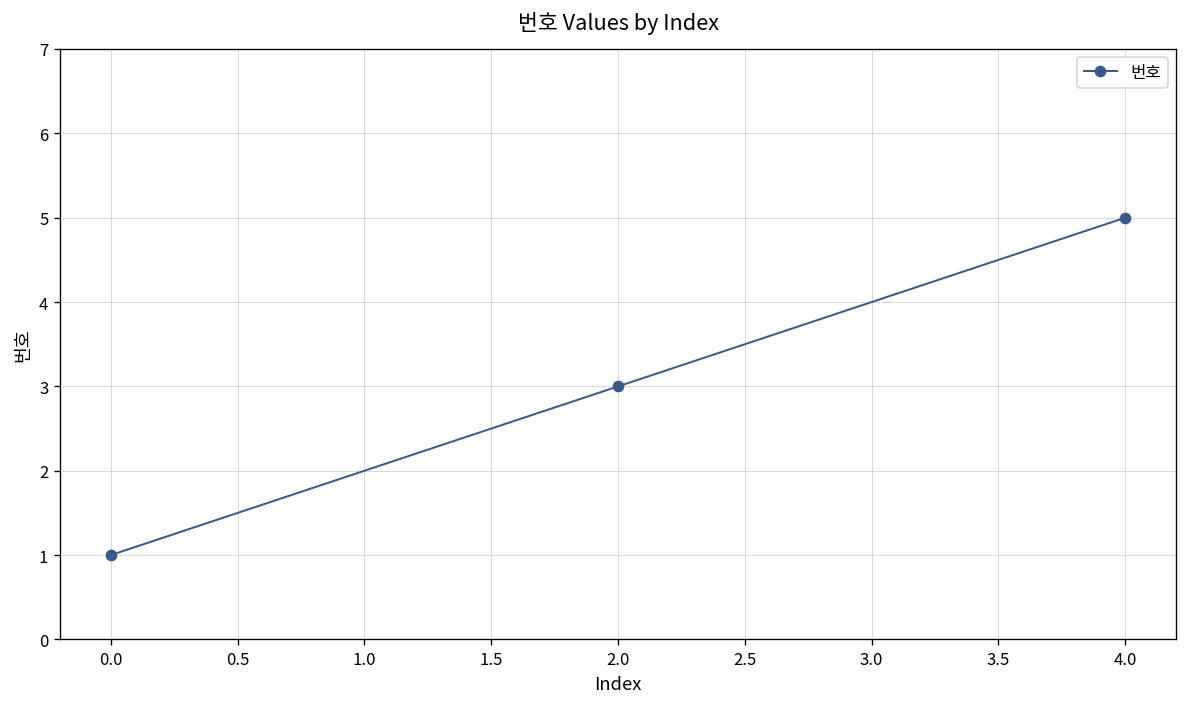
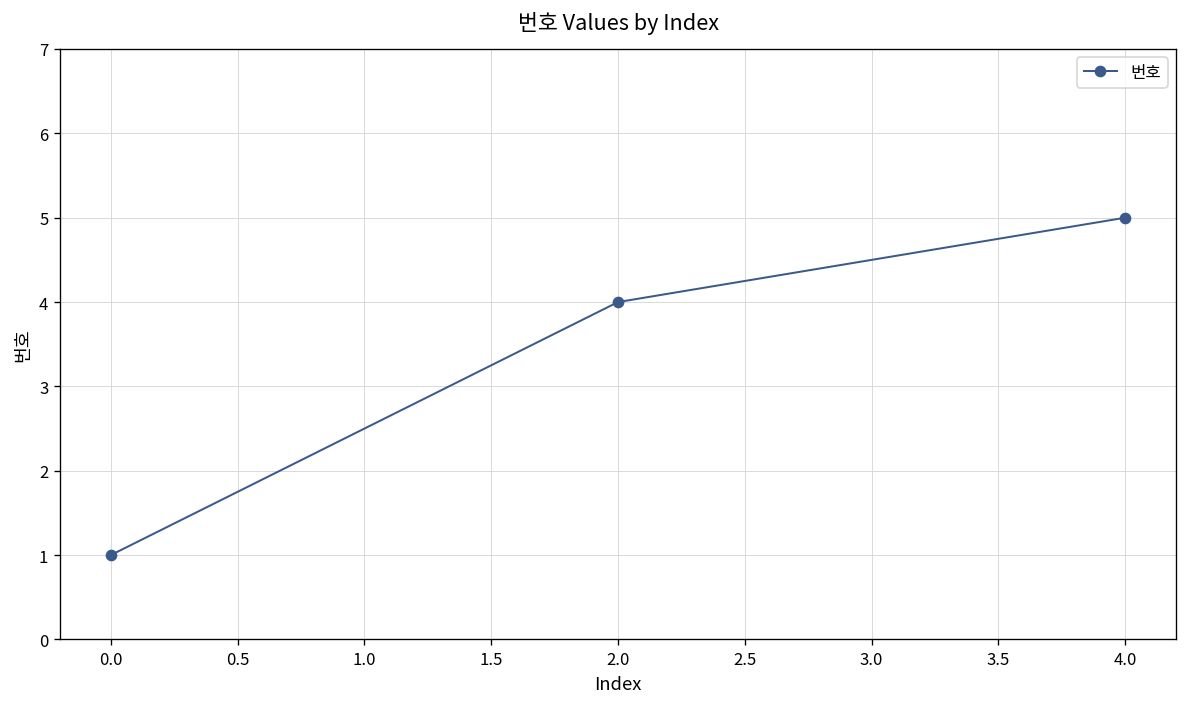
2.0: 3 -> 4
